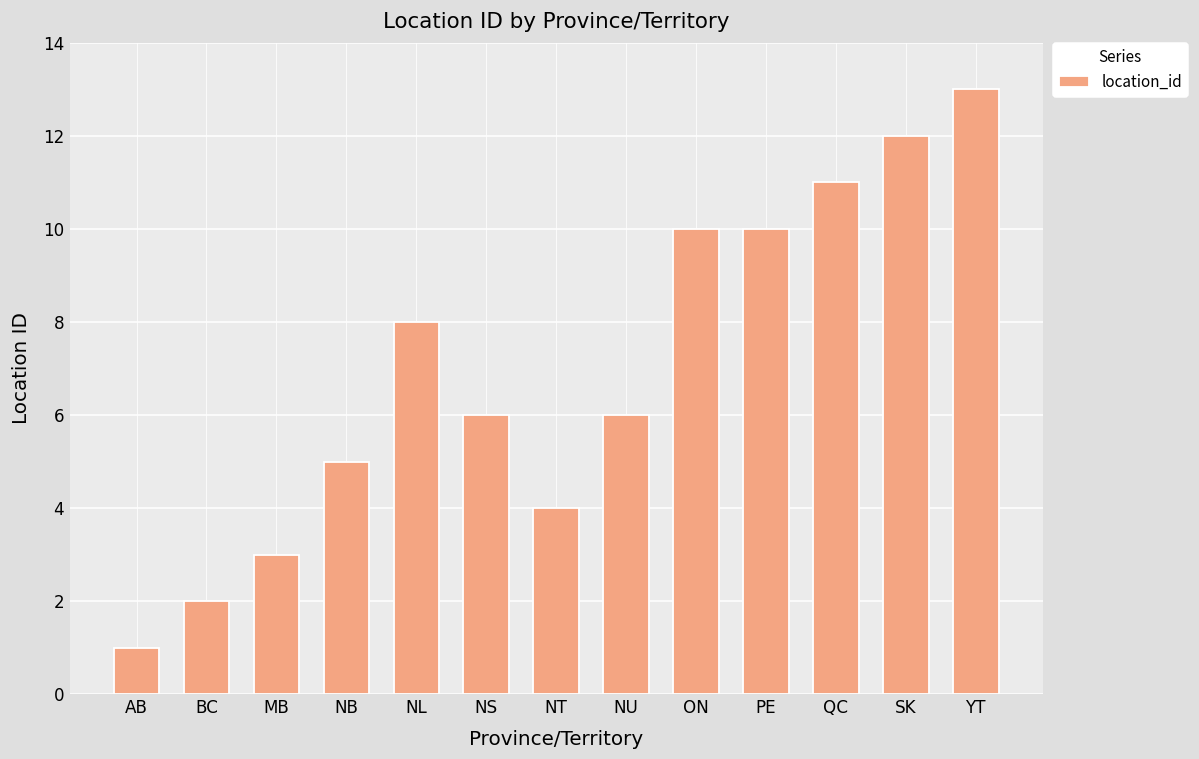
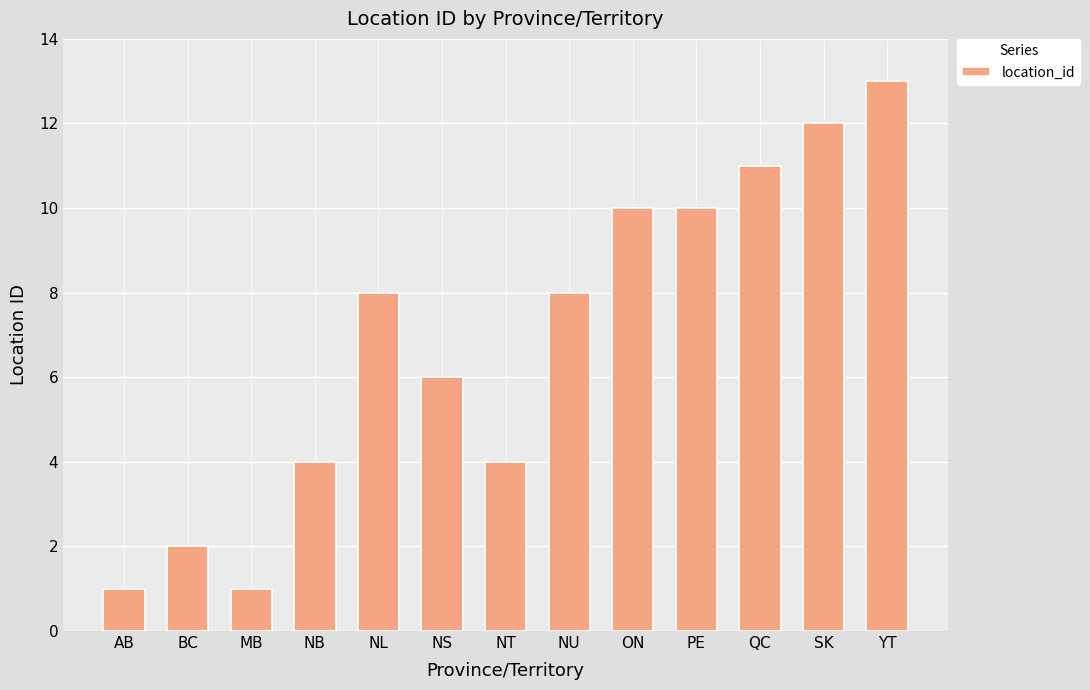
MB: 3 -> 1
NB: 5 -> 4
NU: 6 -> 8
